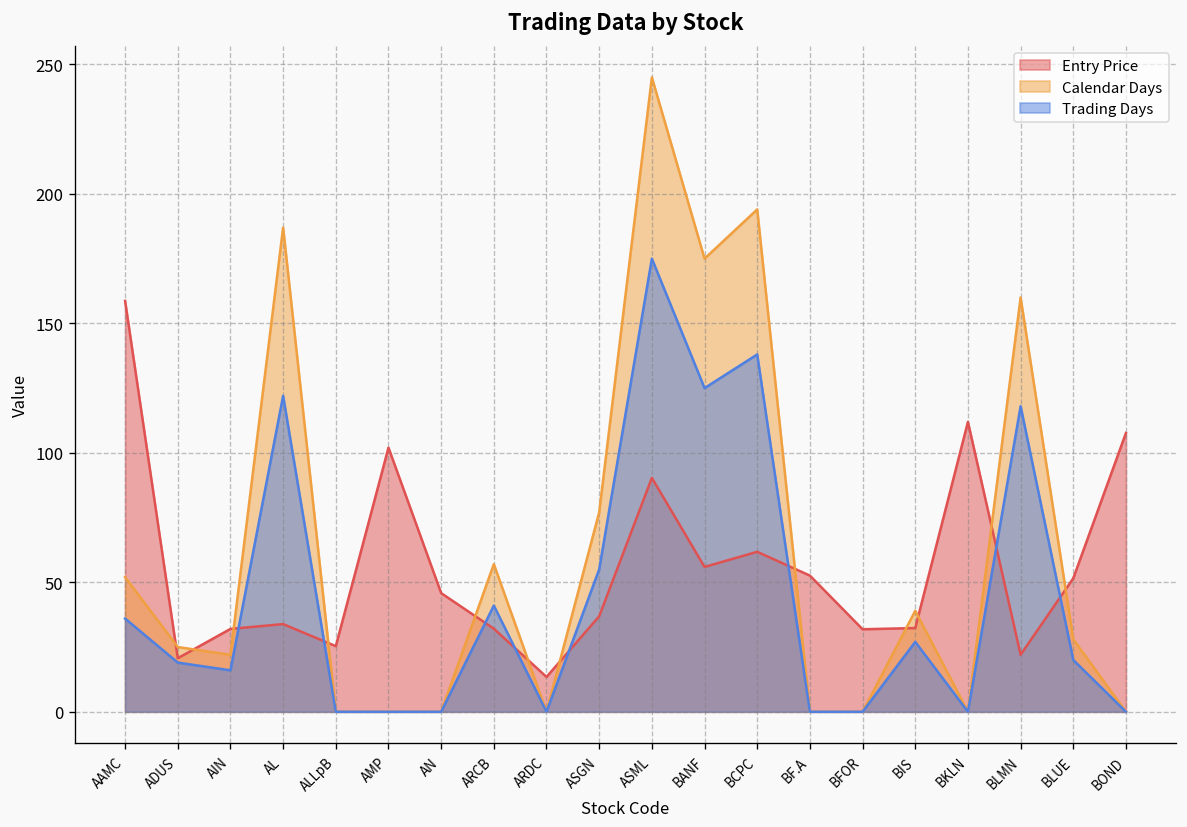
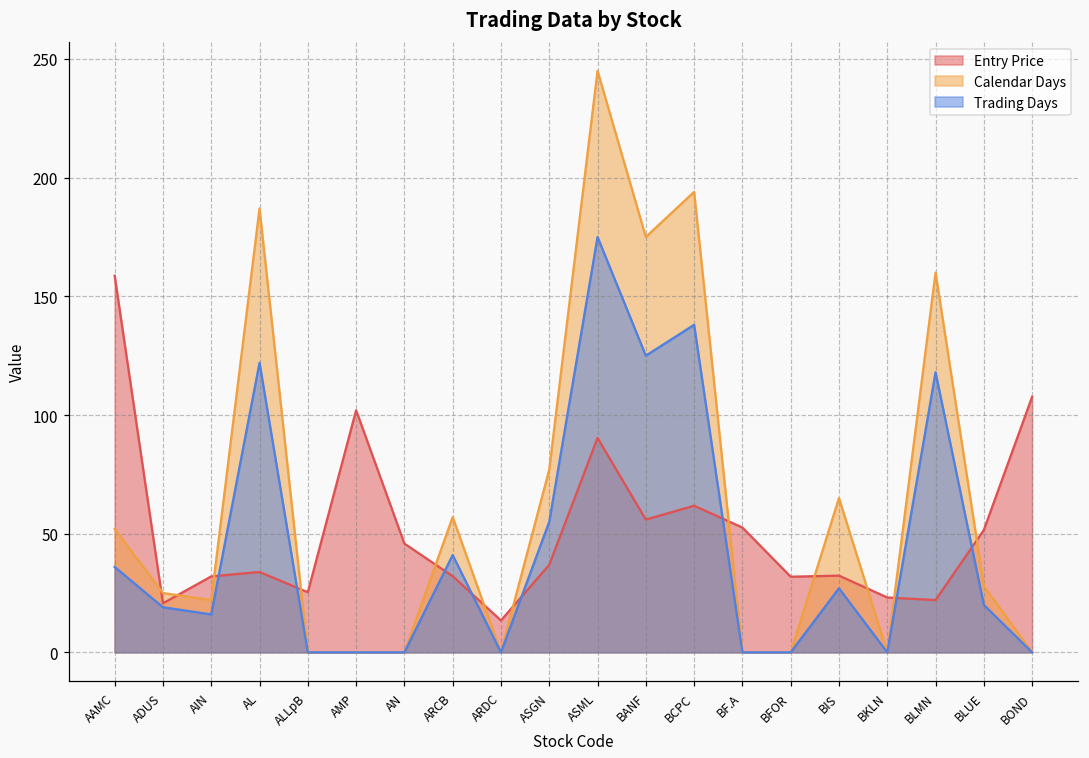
Calendar Days, BIS: 39 -> 65
Entry Price, BKLN: 112 -> 23
